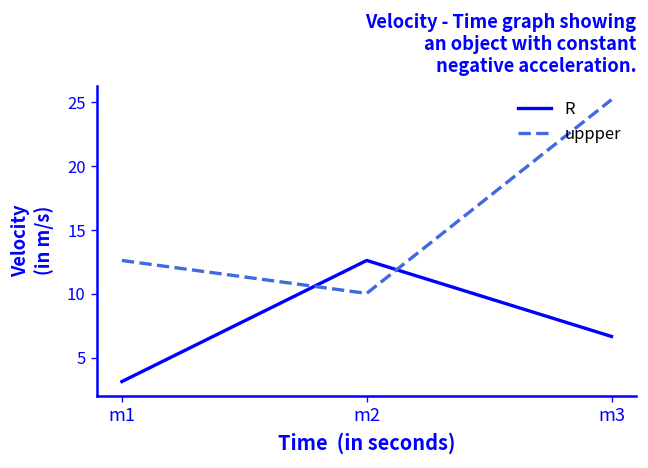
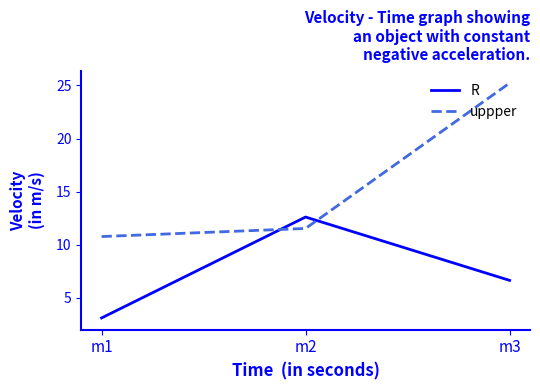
uppper, m1: 12.6 -> 10.8
uppper, m2: 10.0 -> 11.5
